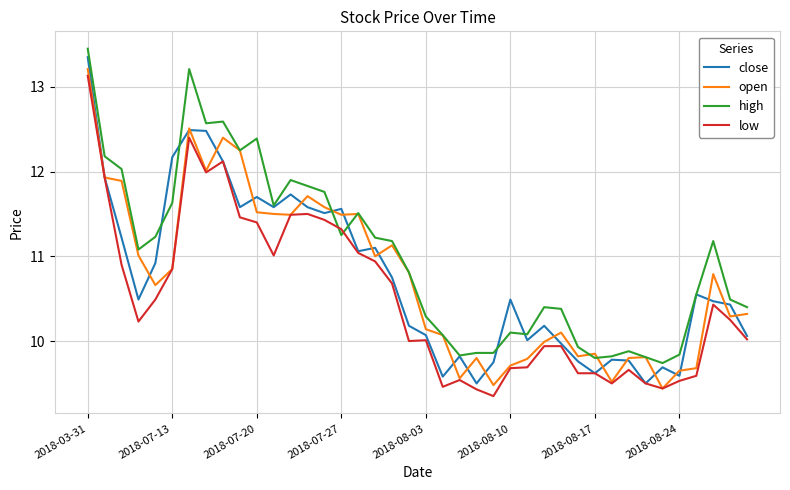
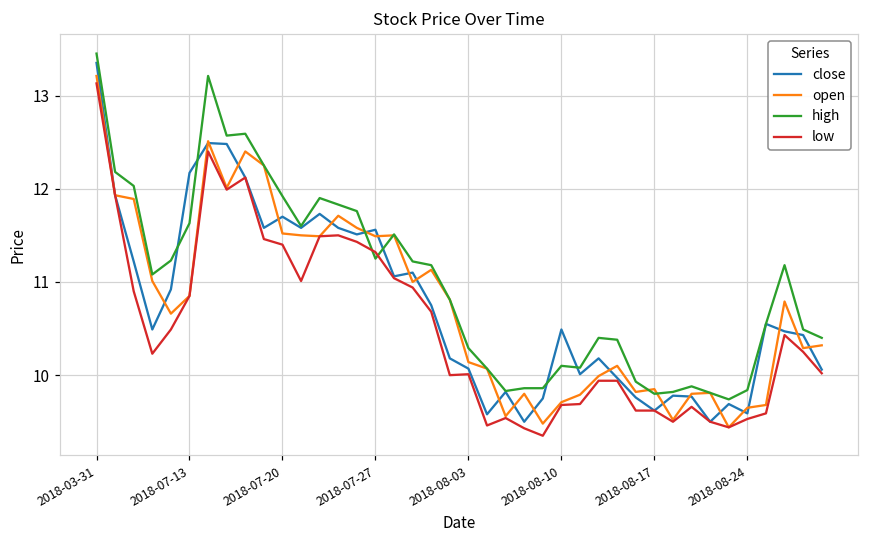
high, 2018-07-20: 12.4 -> 11.9
